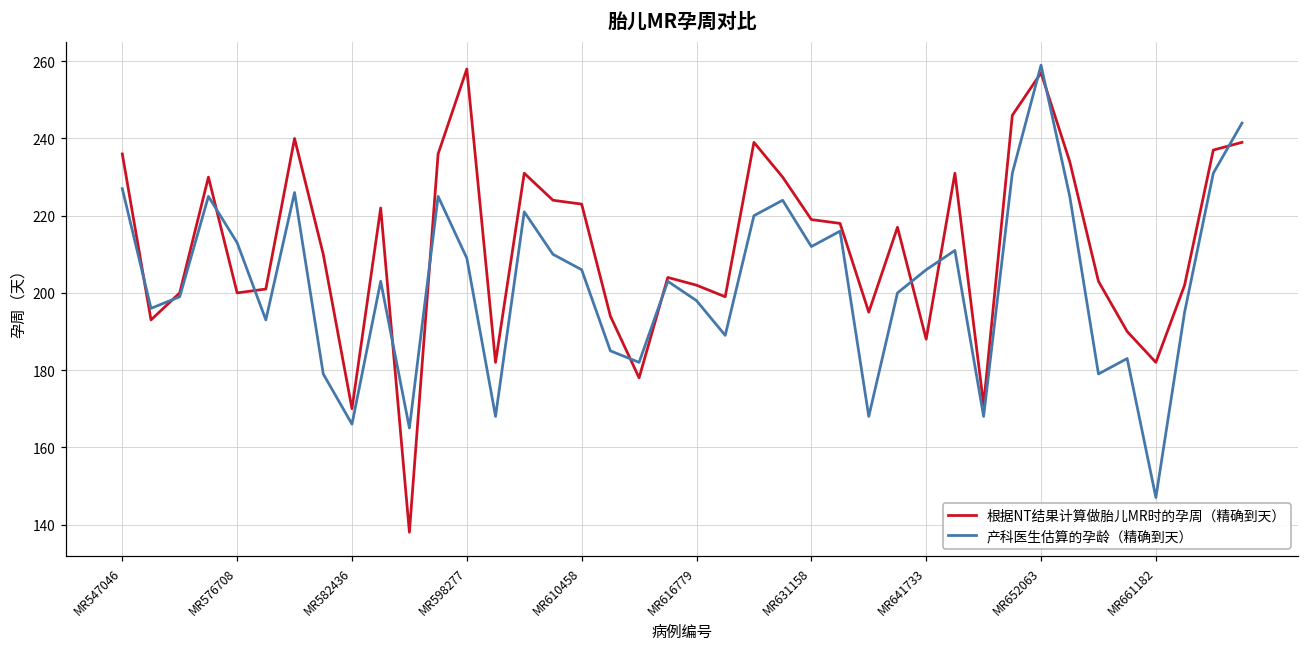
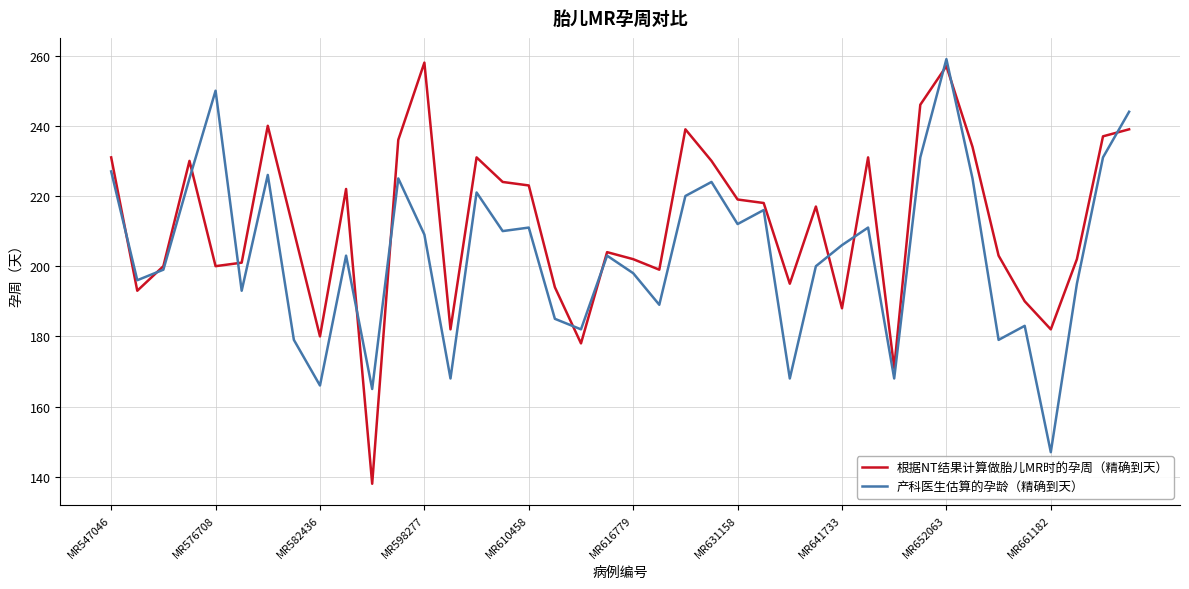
根据NT结果计算做胎儿MR时的孕周（精确到天）, MR547046: 236 -> 231
产科医生估算的孕龄（精确到天）, MR576708: 213 -> 250
根据NT结果计算做胎儿MR时的孕周（精确到天）, MR582436: 170 -> 180
产科医生估算的孕龄（精确到天）, MR610458: 206 -> 211
